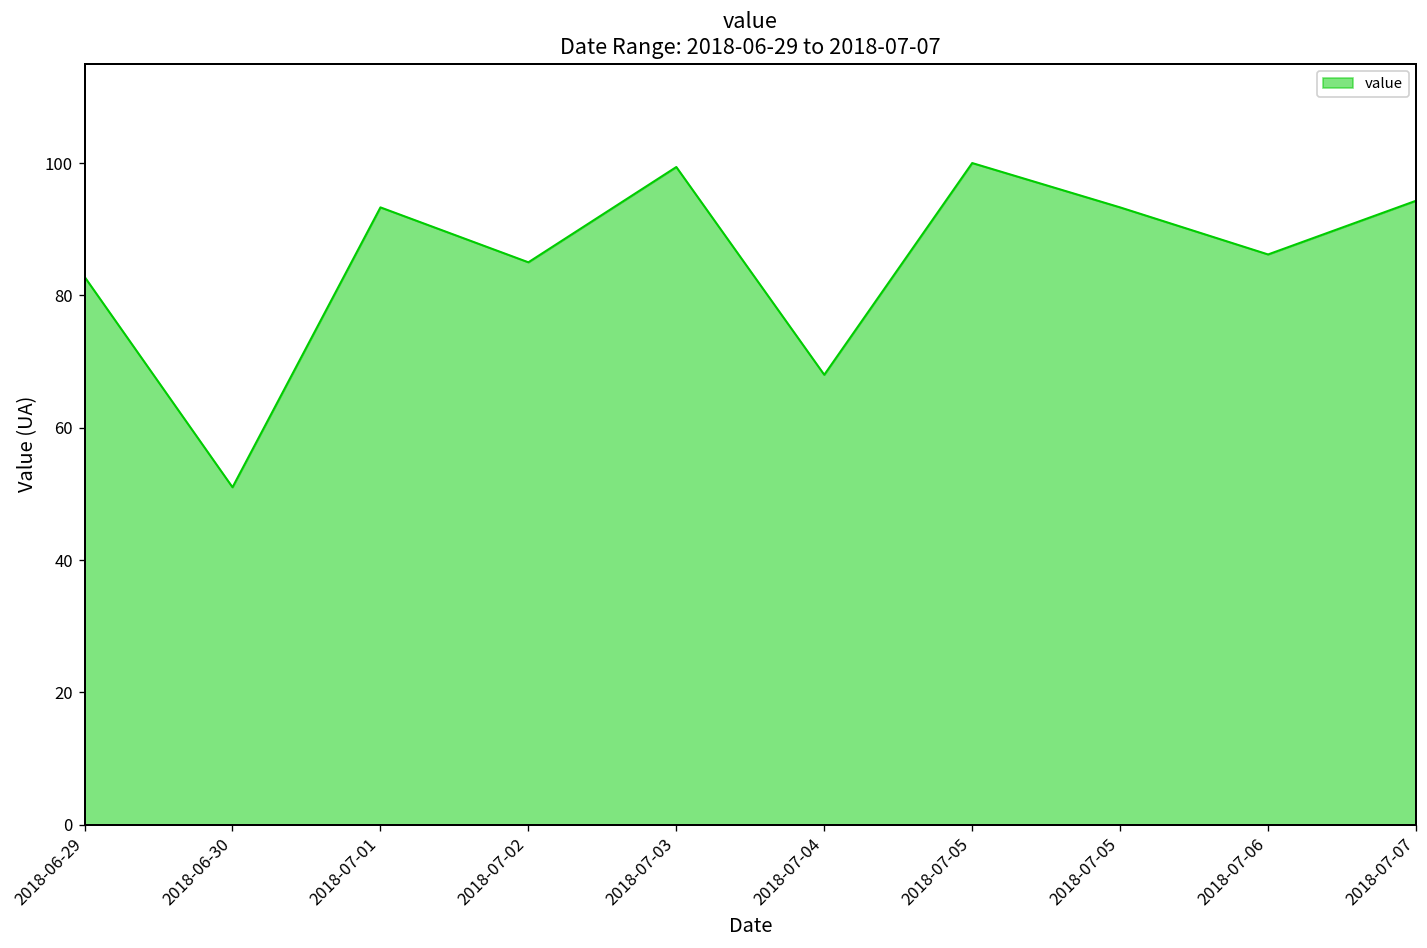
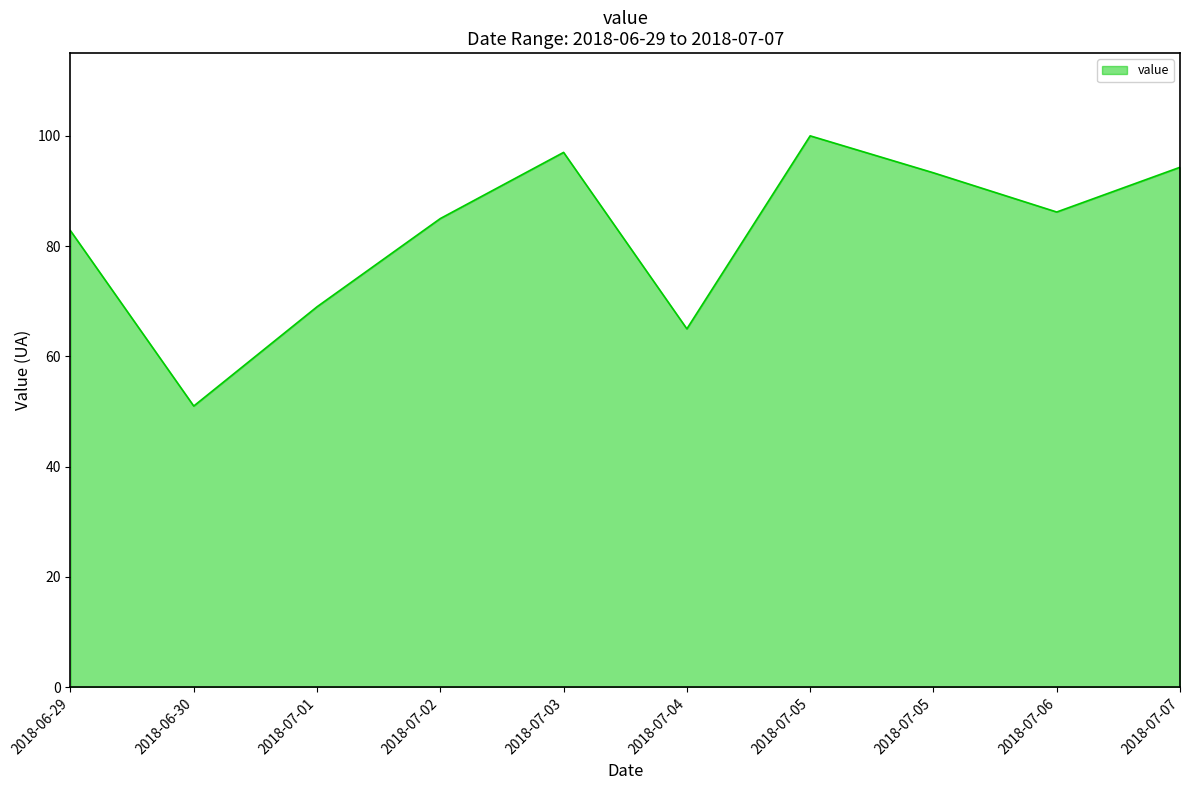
2018-07-01: 93 -> 69
2018-07-03: 99 -> 97
2018-07-04: 68 -> 65
